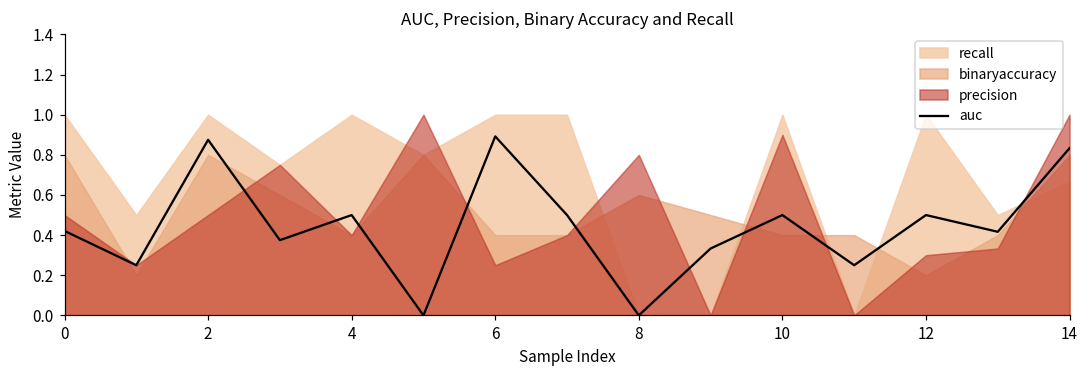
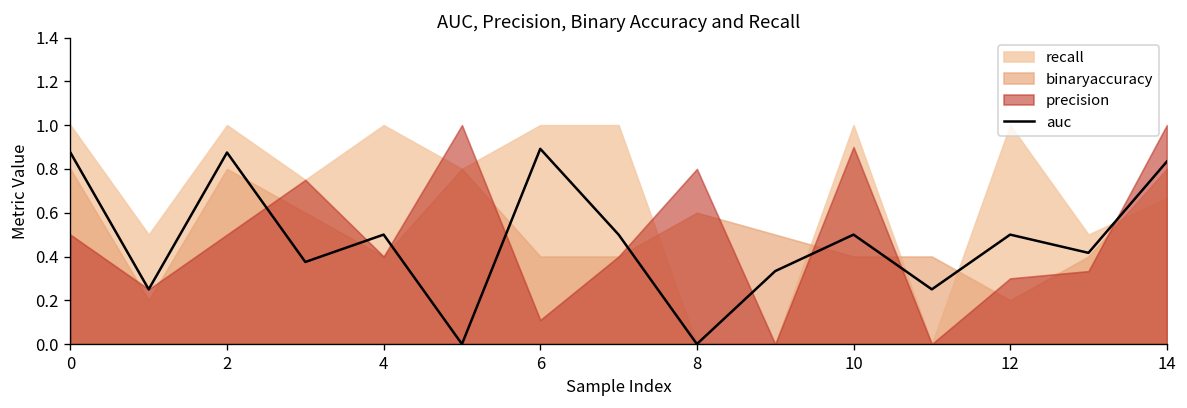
auc, 0: 0.42 -> 0.88
precision, 6: 0.25 -> 0.11
